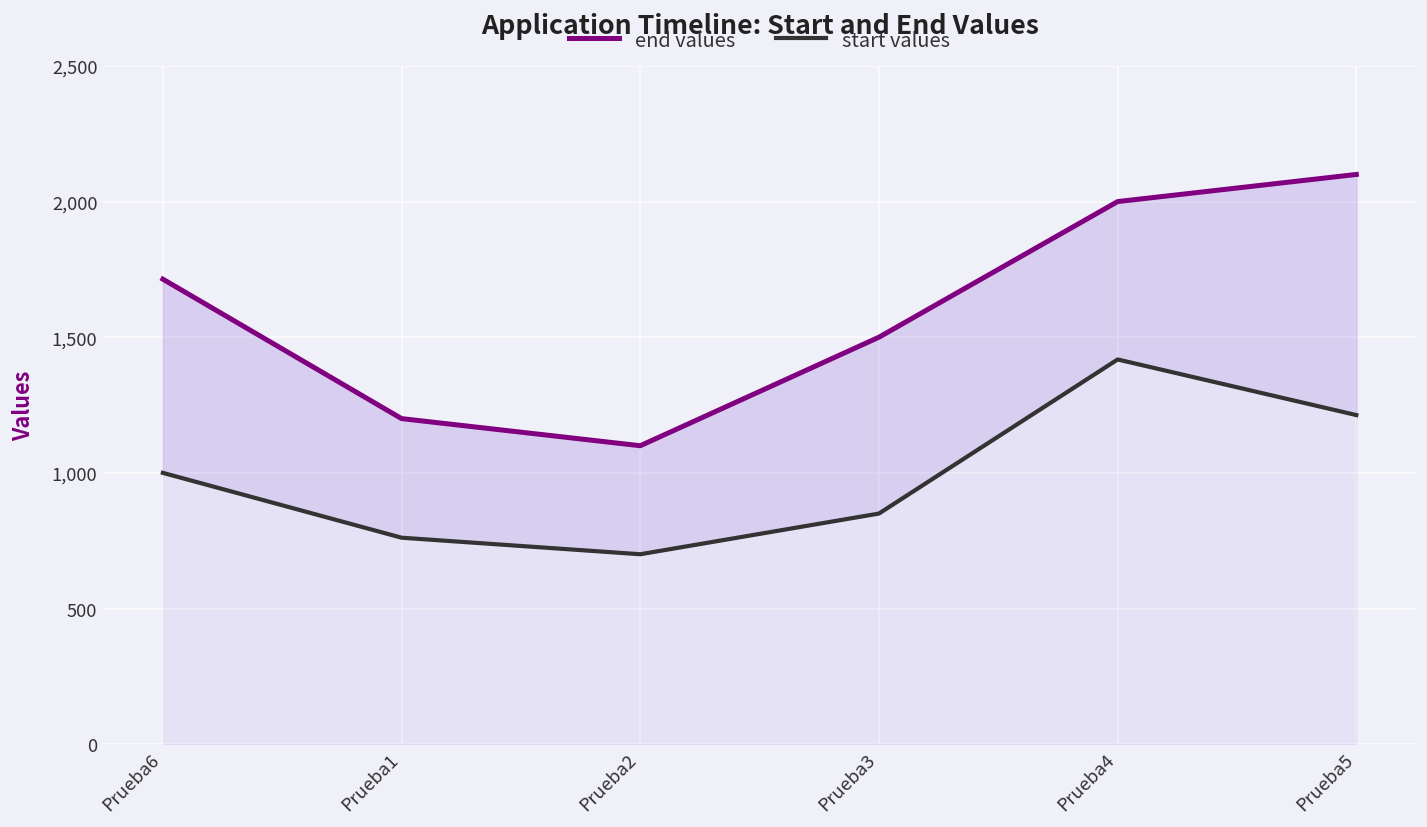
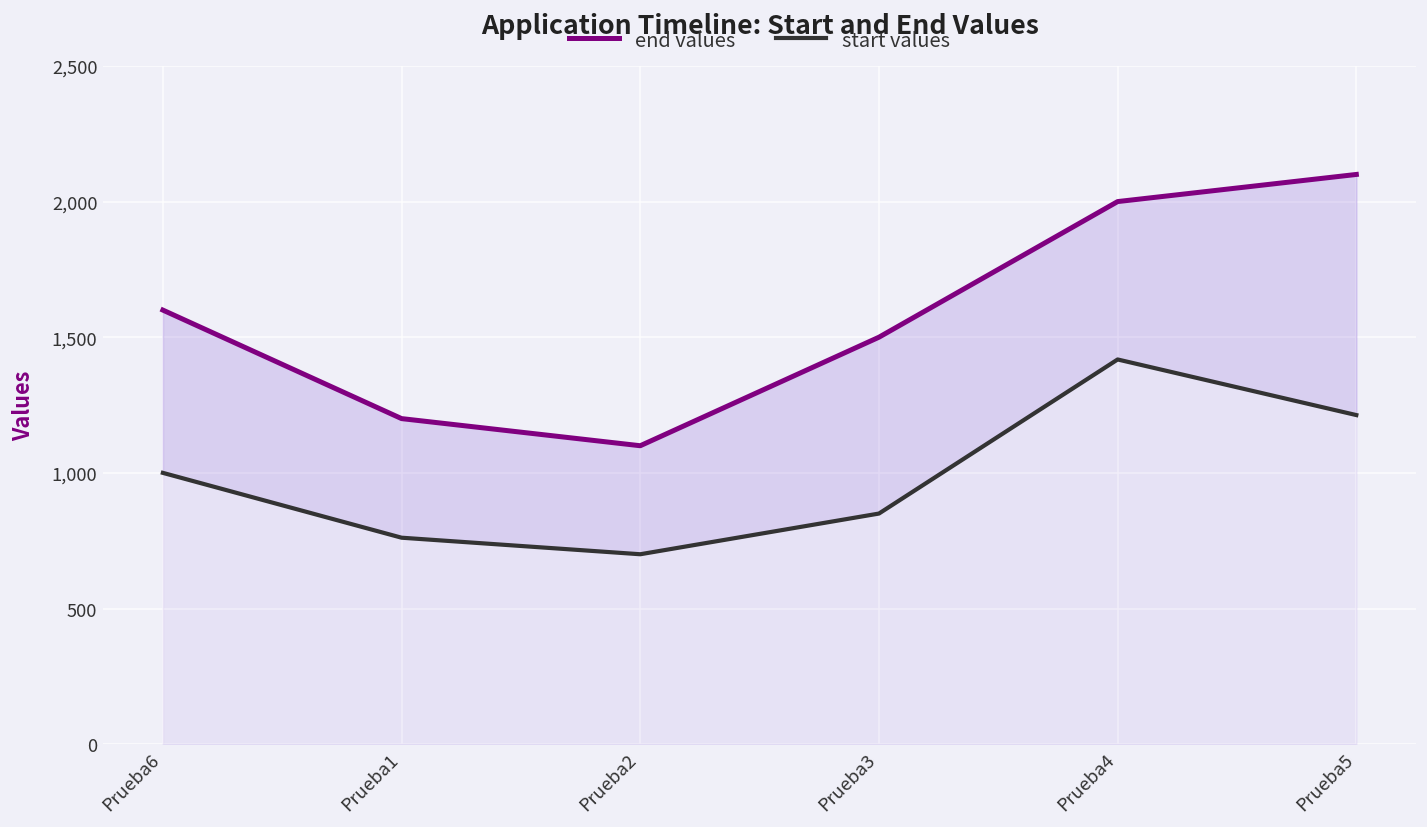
end values, Prueba6: 1,710 -> 1,600
